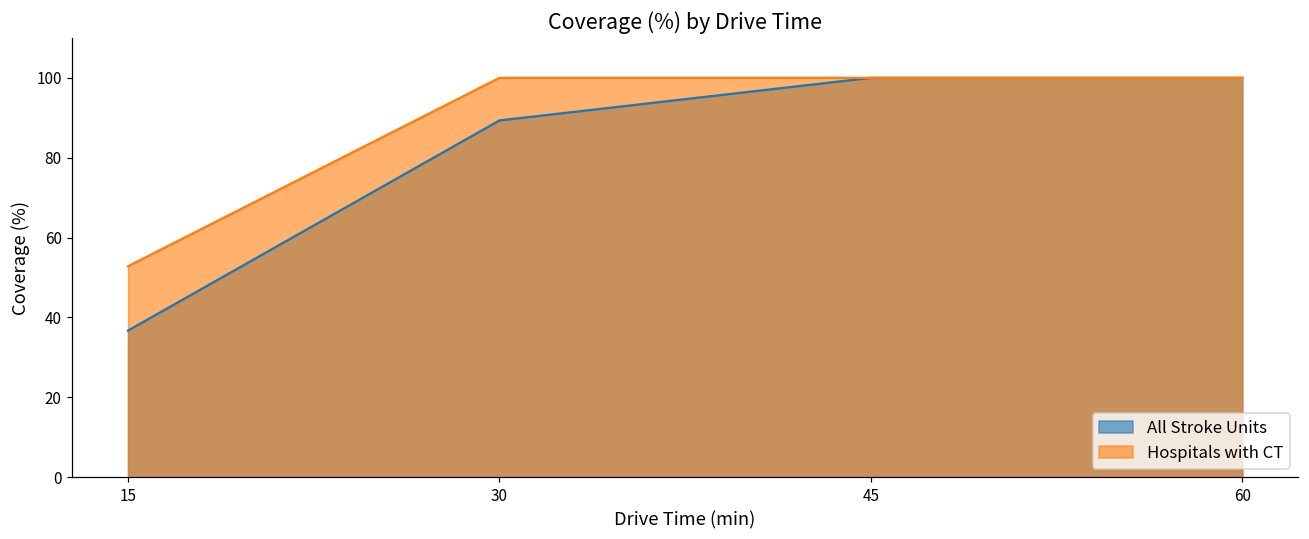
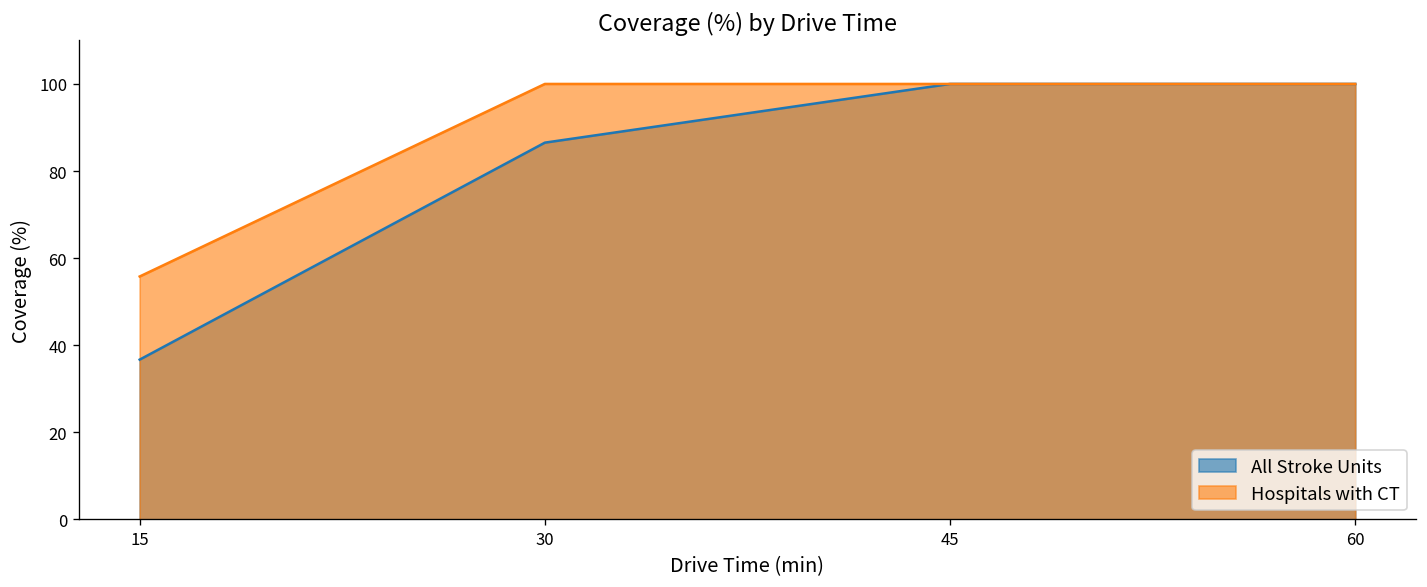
Hospitals with CT, 15: 53 -> 56
All Stroke Units, 30: 89 -> 87
